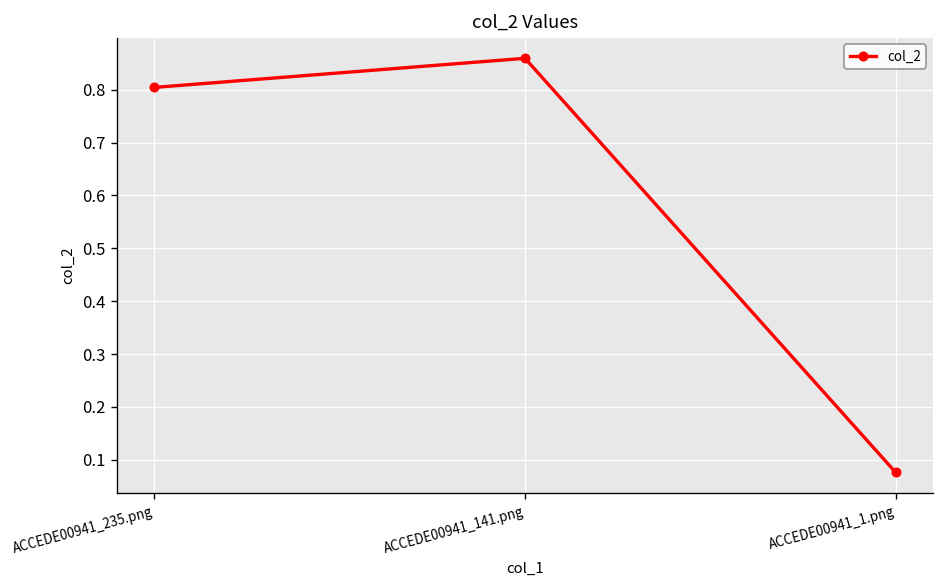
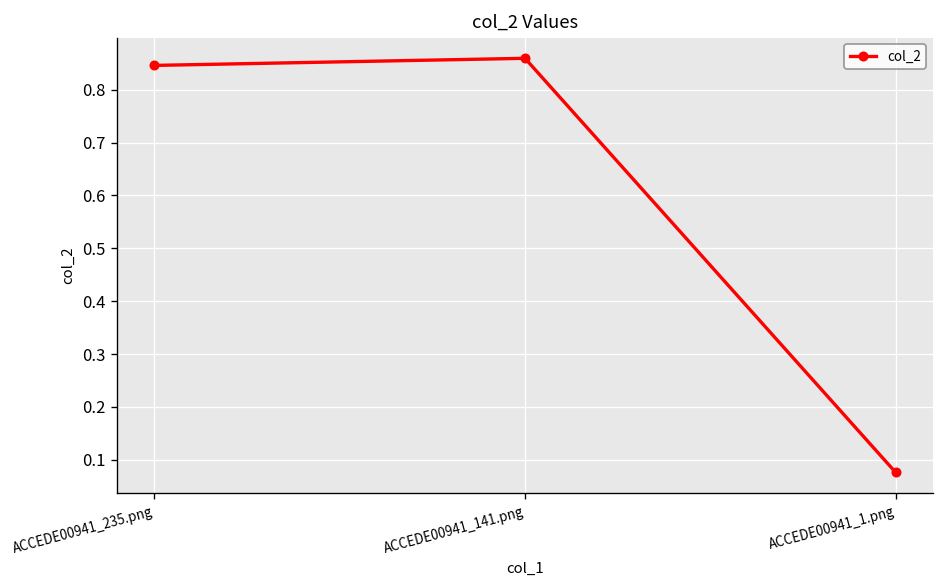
ACCEDE00941_235.png: 0.80 -> 0.85
